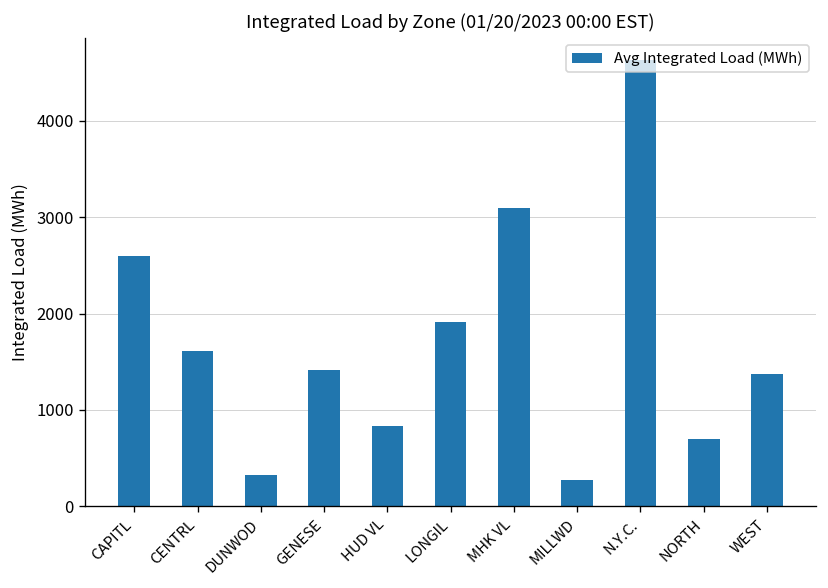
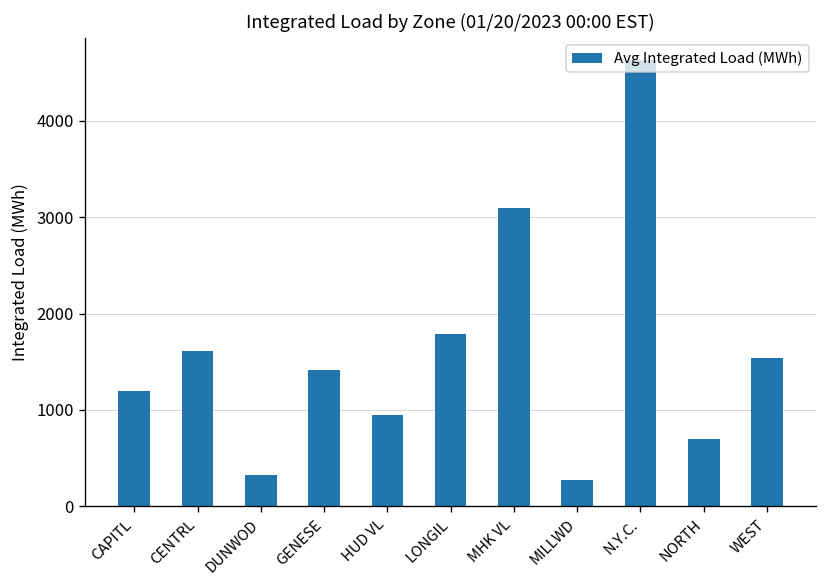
CAPITL: 2600 -> 1200
HUD VL: 800 -> 900
LONGIL: 1900 -> 1800
WEST: 1400 -> 1500
